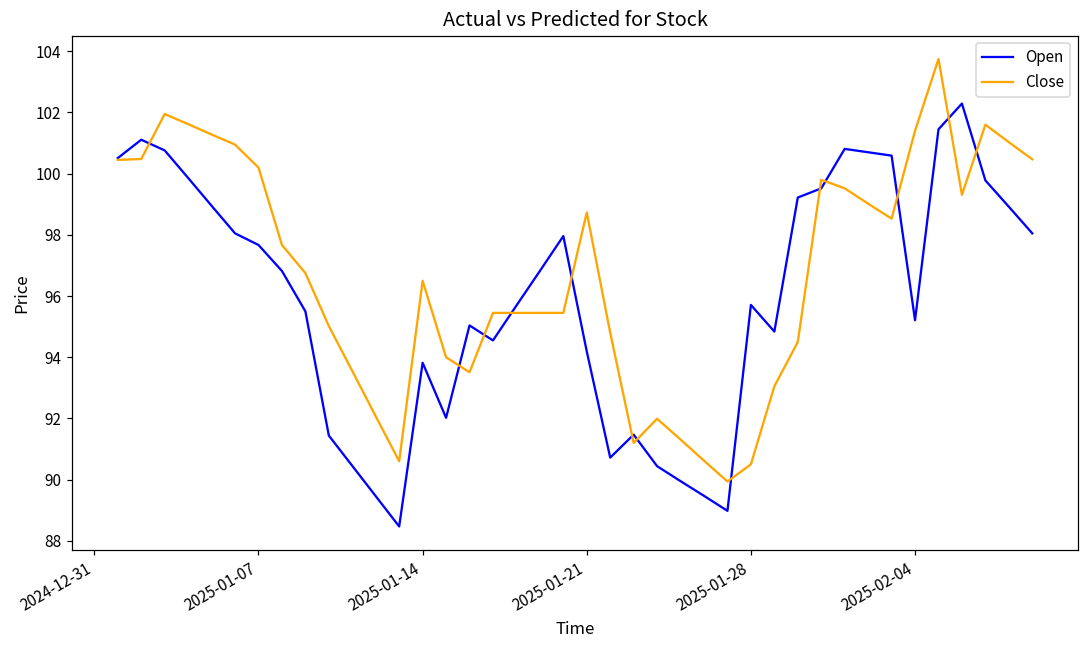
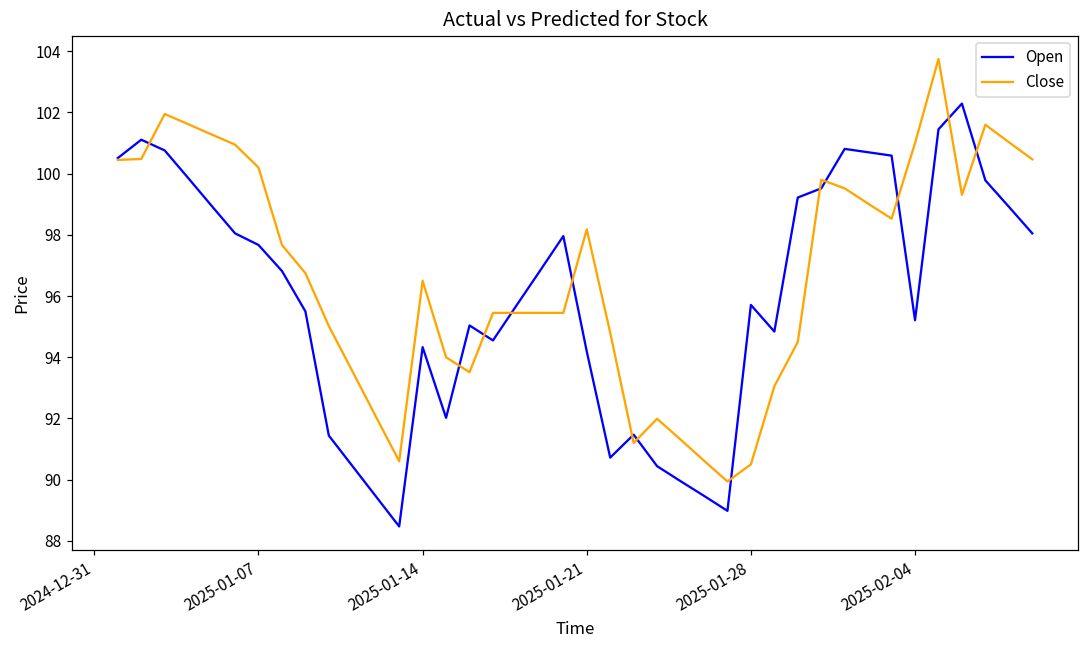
Open, 2025-01-14: 93.8 -> 94.3
Close, 2025-01-21: 98.7 -> 98.2
Close, 2025-02-04: 101.4 -> 101.0
